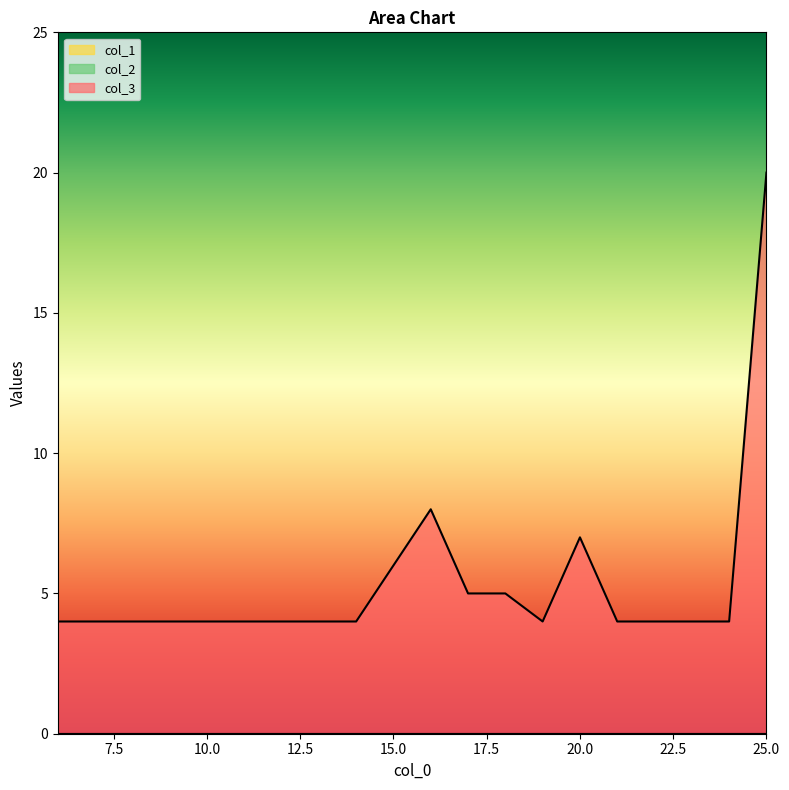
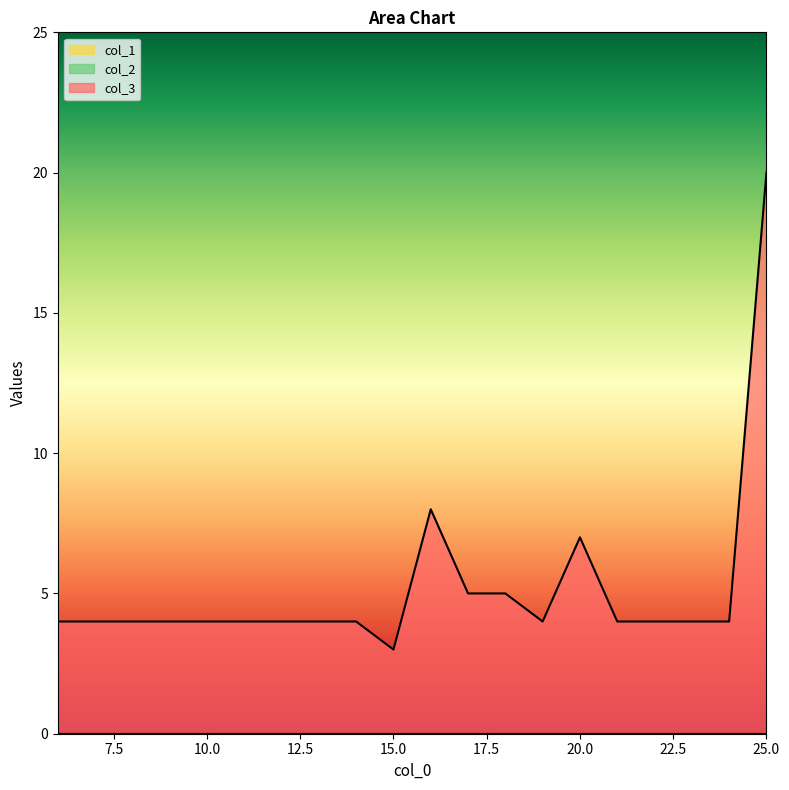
col_3, 15.0: 6 -> 3
